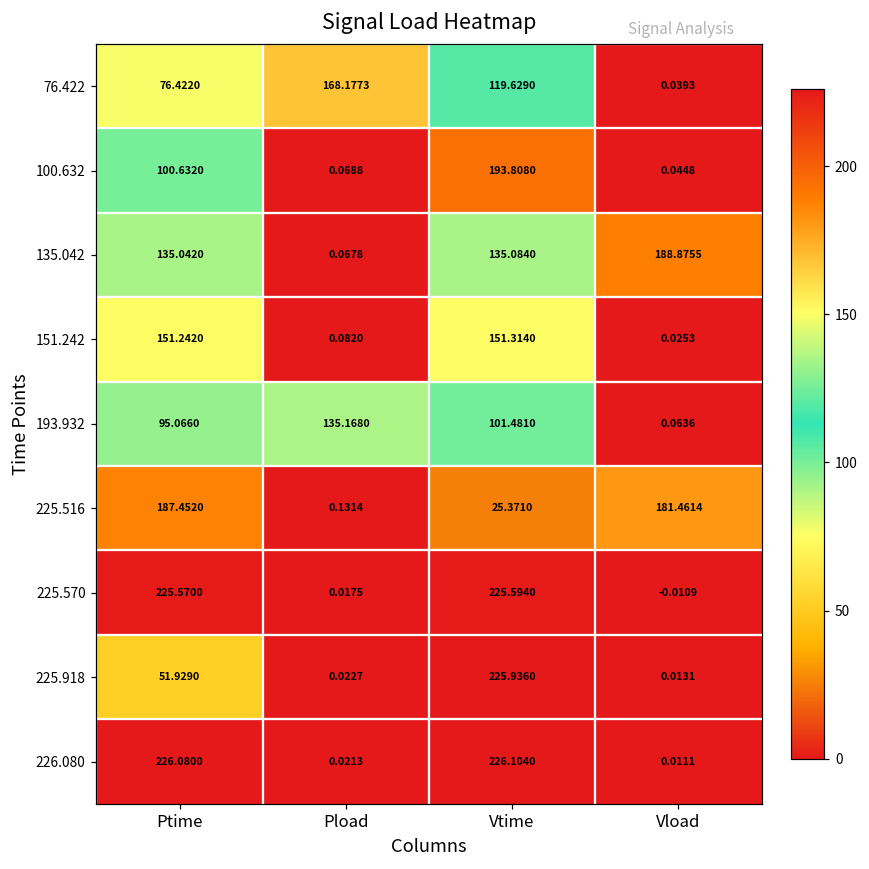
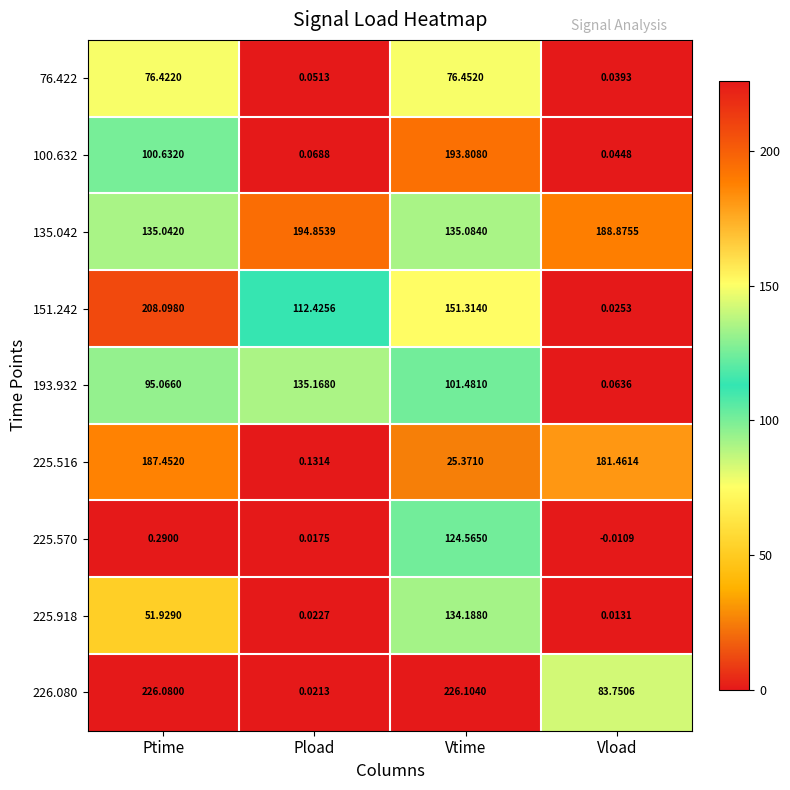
76.422, Pload: 168.1773 -> 0.0513
76.422, Vtime: 119.6290 -> 76.4520
135.042, Pload: 0.0678 -> 194.8539
151.242, Ptime: 151.2420 -> 208.0980
151.242, Pload: 0.0820 -> 112.4256
225.570, Ptime: 225.5700 -> 0.2900
225.570, Vtime: 225.5940 -> 124.5650
225.918, Vtime: 225.9360 -> 134.1880
226.080, Vload: 0.0111 -> 83.7506
